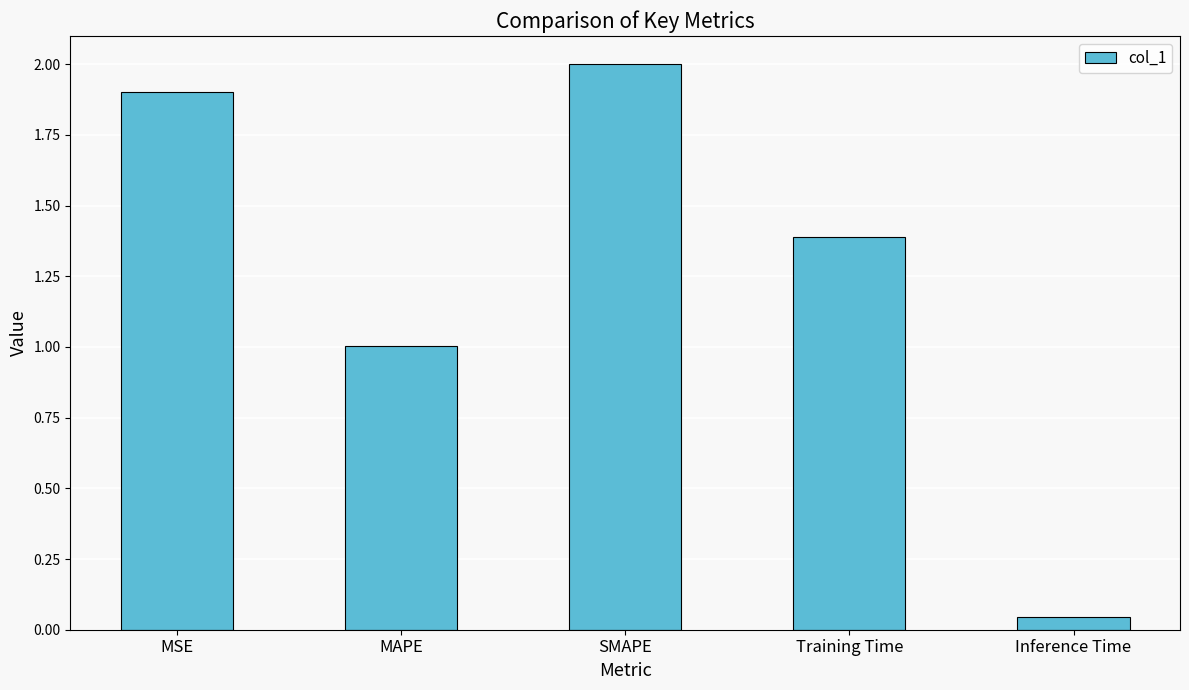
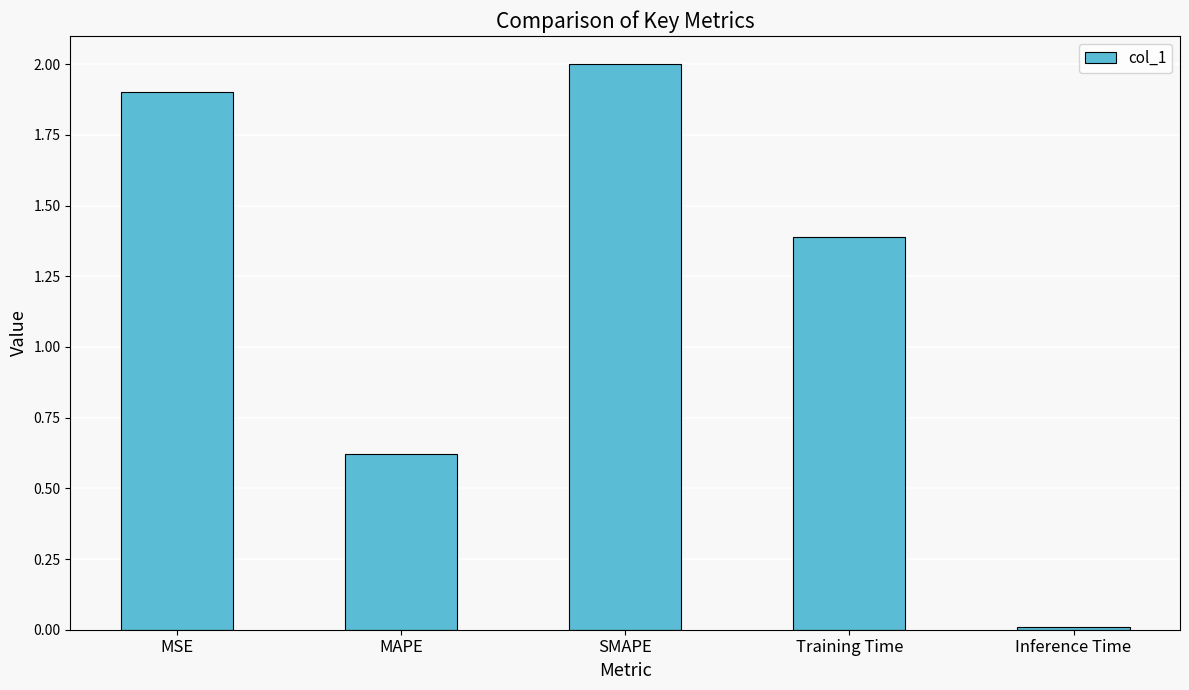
MAPE: 1.00 -> 0.62
Inference Time: 0.04 -> 0.01
